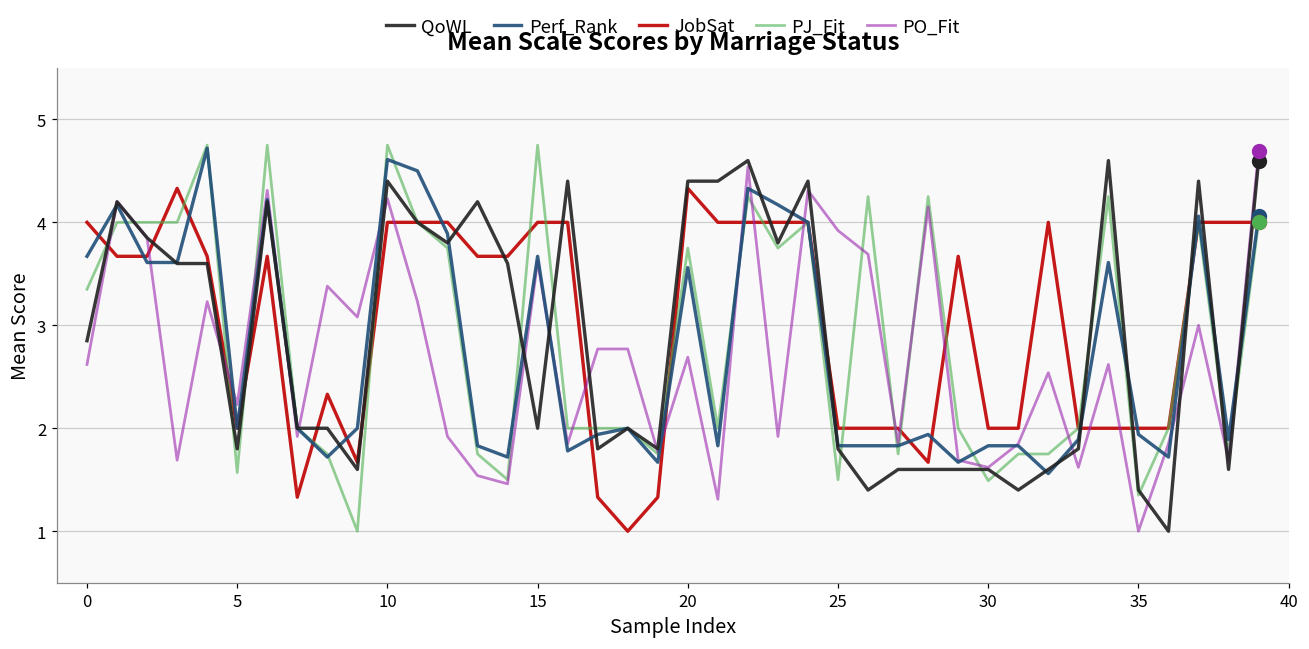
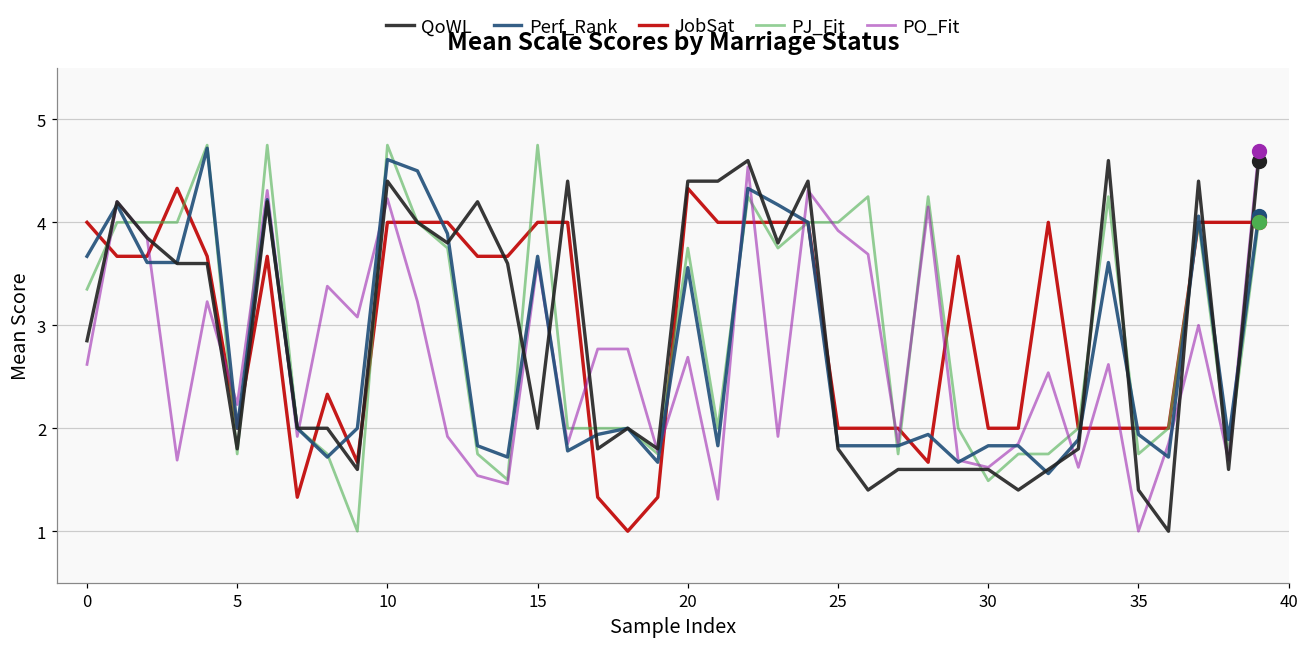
PJ_Fit, 5: 1.6 -> 1.8
PJ_Fit, 25: 1.5 -> 4.0
PJ_Fit, 35: 1.4 -> 1.8
